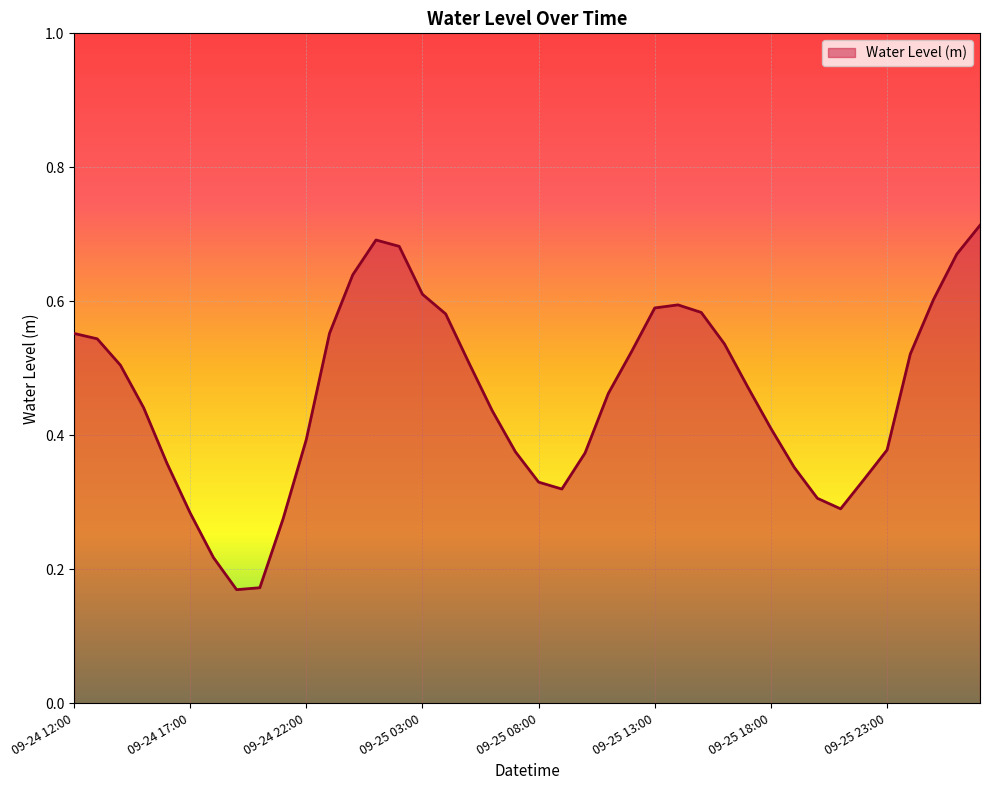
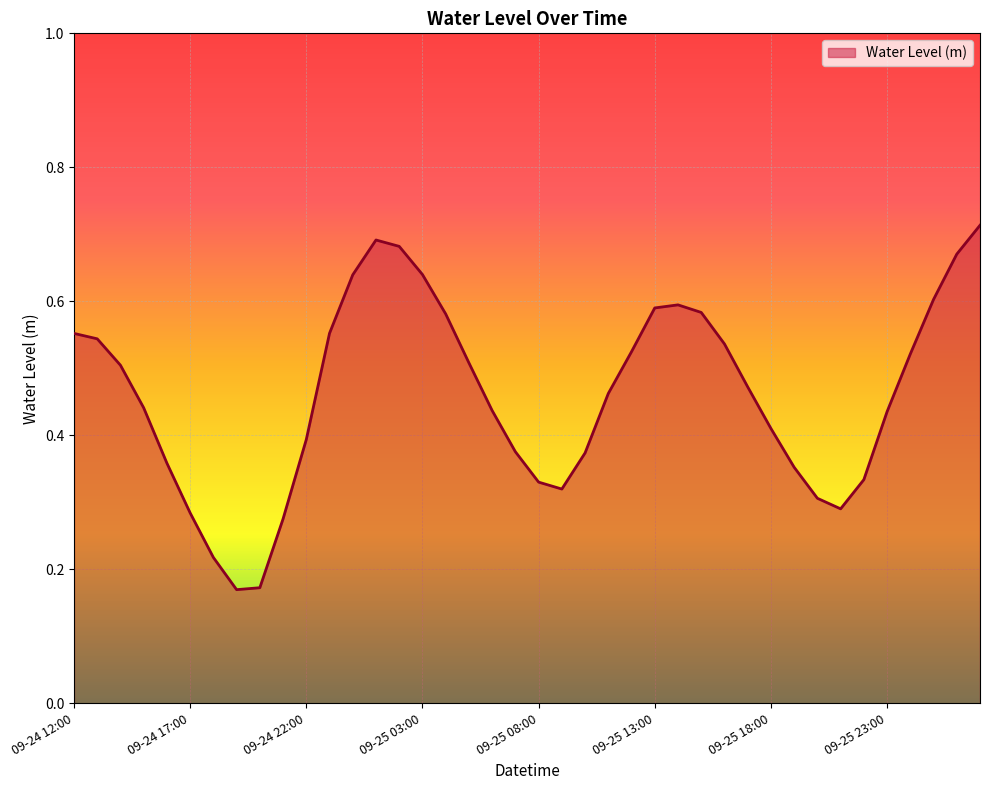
09-25 03:00: 0.61 -> 0.64
09-25 23:00: 0.38 -> 0.44
